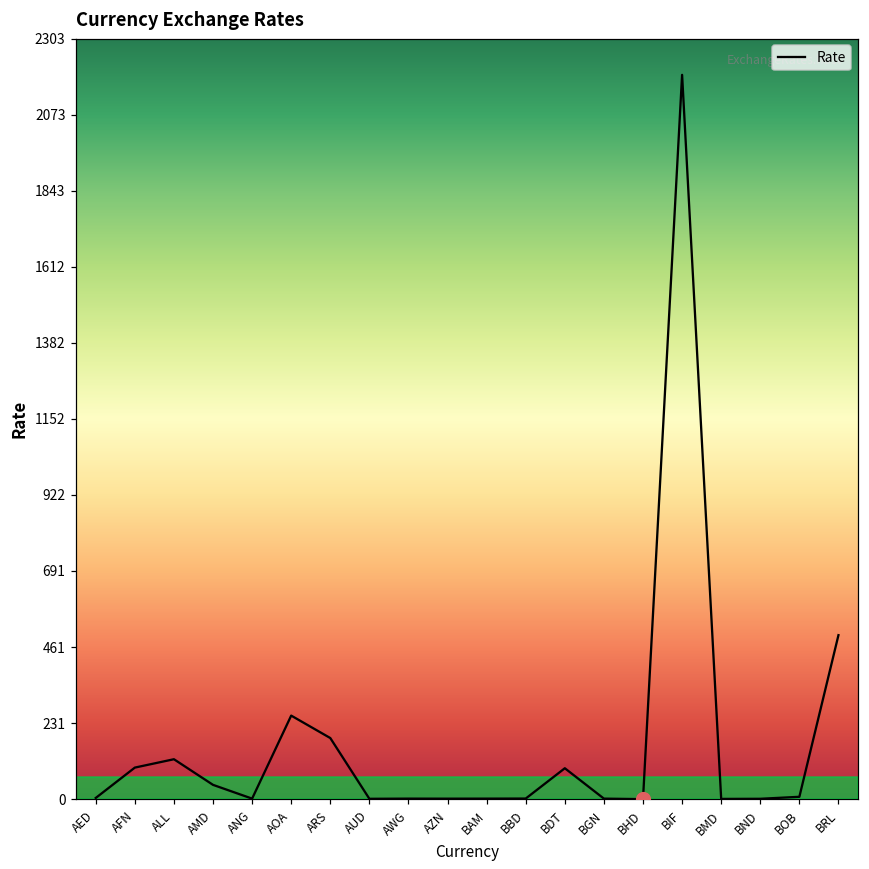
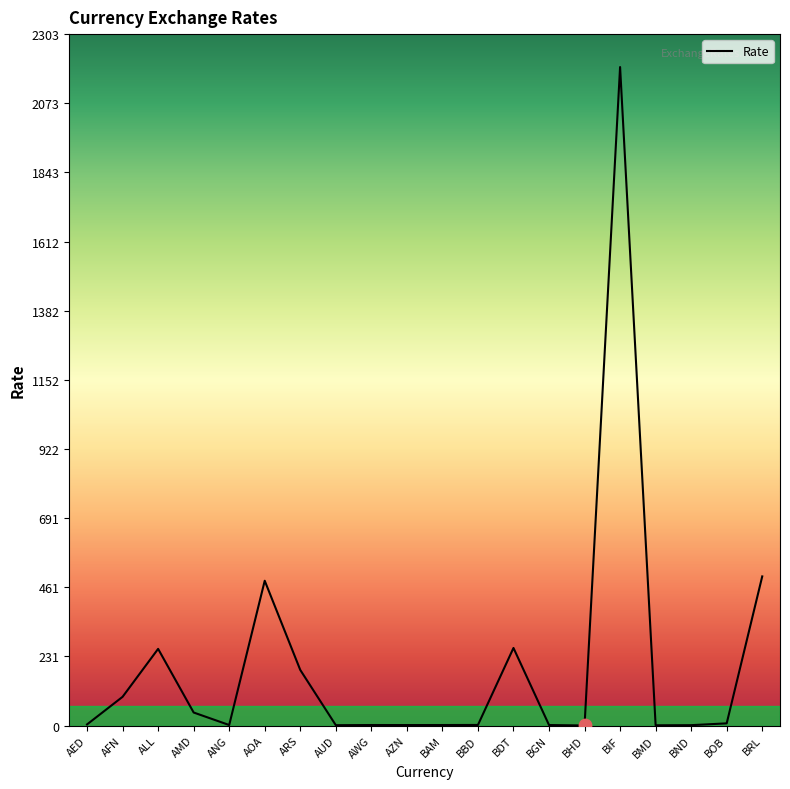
Rate, ALL: 120 -> 260
Rate, AOA: 250 -> 480
Rate, BDT: 90 -> 260
